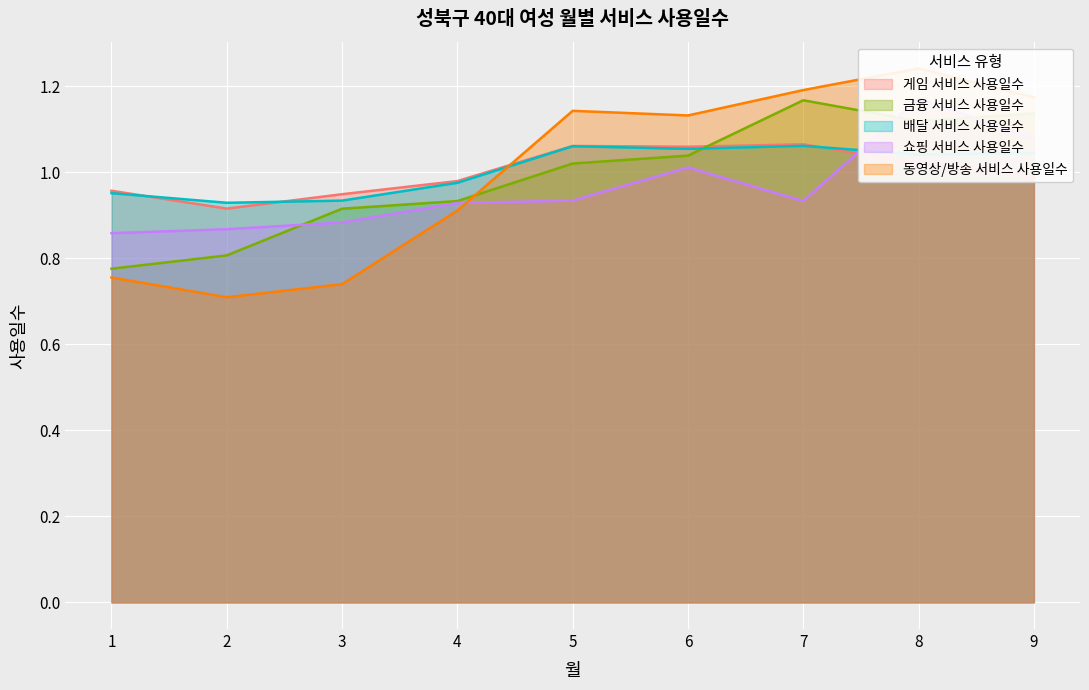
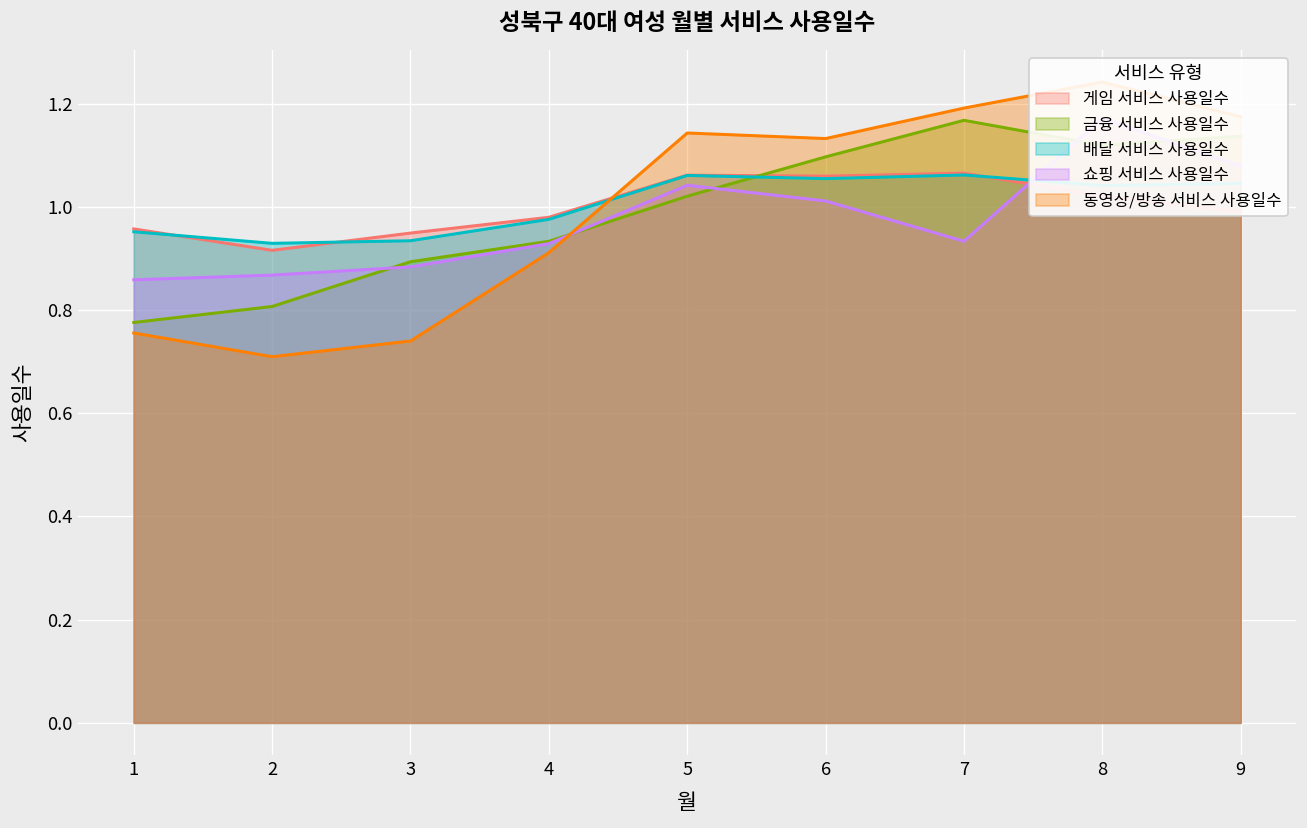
금융 서비스 사용일수, 3: 0.92 -> 0.89
쇼핑 서비스 사용일수, 5: 0.93 -> 1.04
금융 서비스 사용일수, 6: 1.04 -> 1.10
